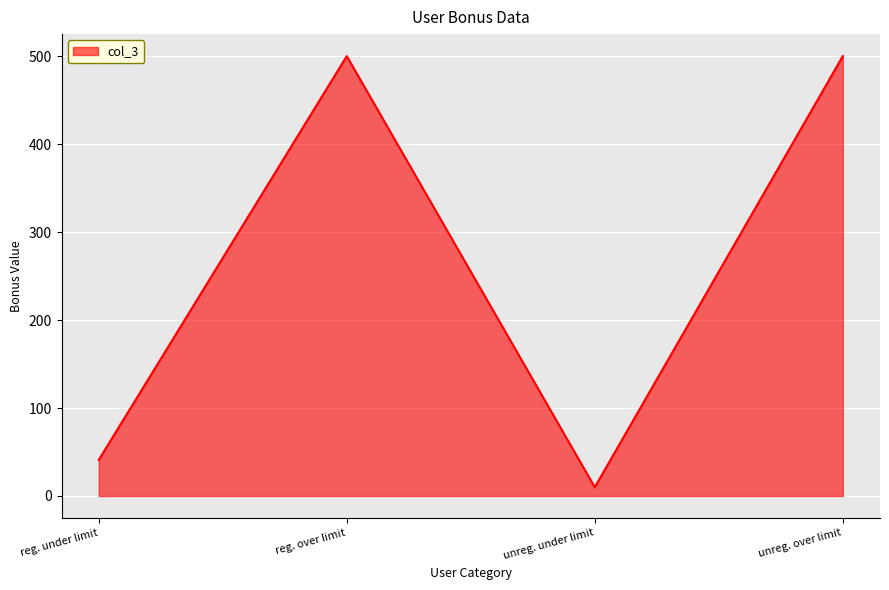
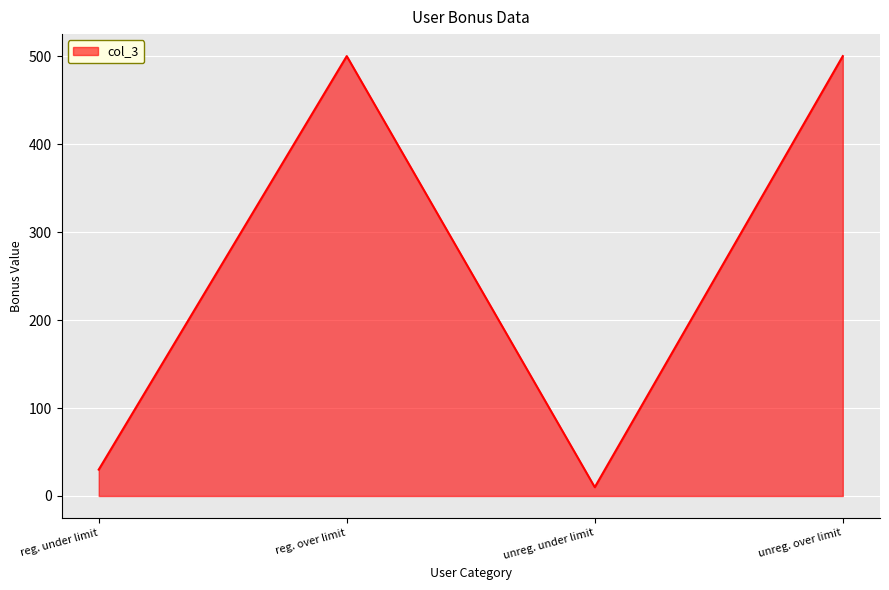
reg. under limit: 40 -> 30
